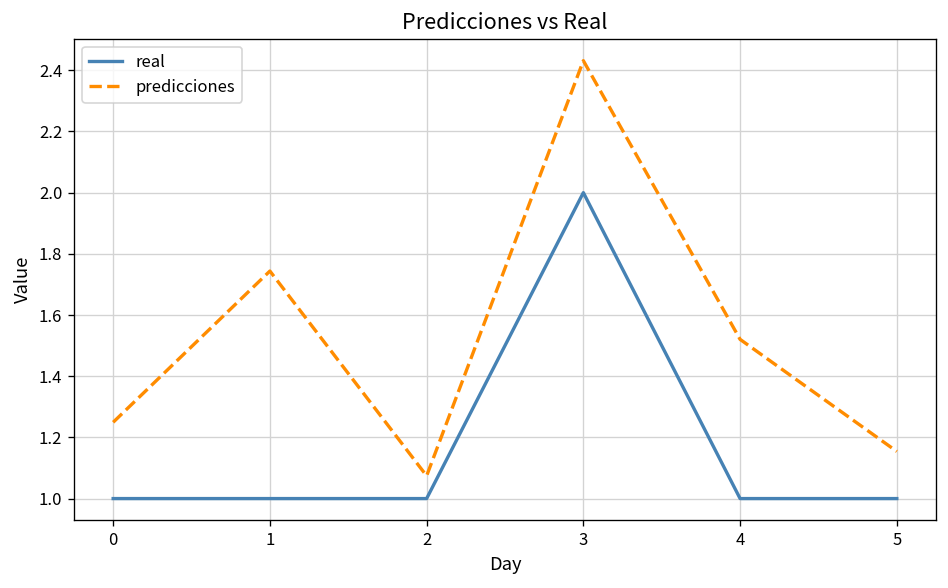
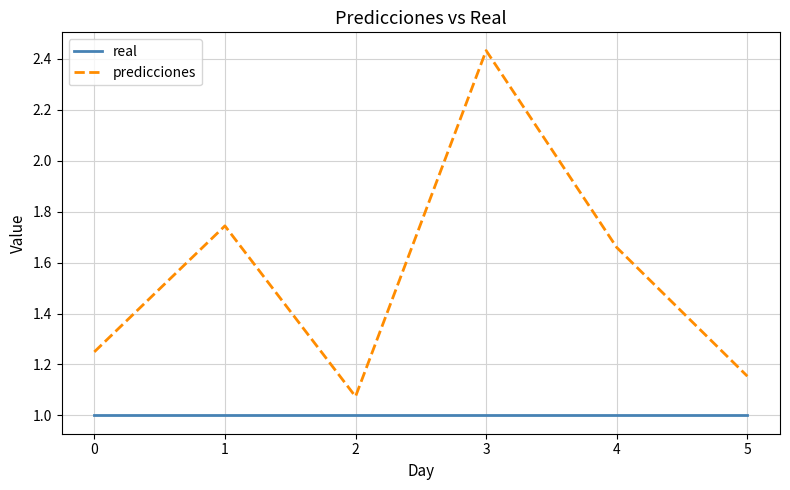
real, 3: 2 -> 1
predicciones, 4: 1.52 -> 1.66
